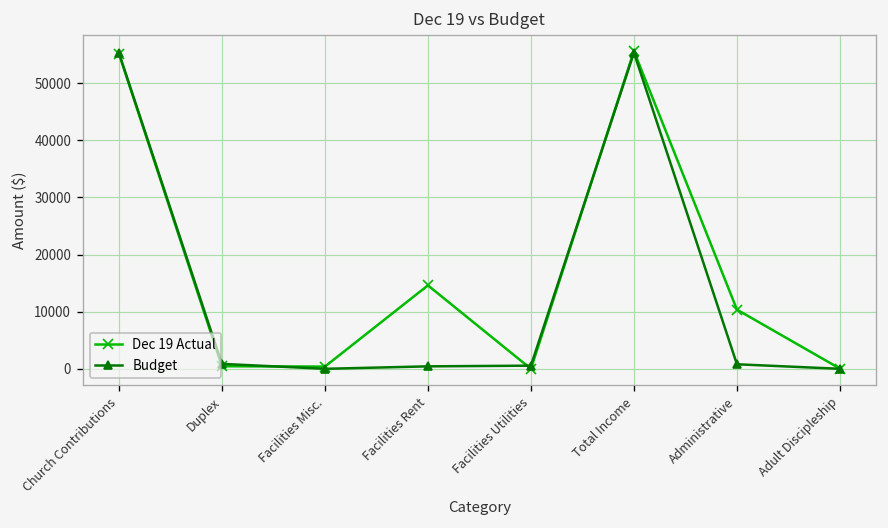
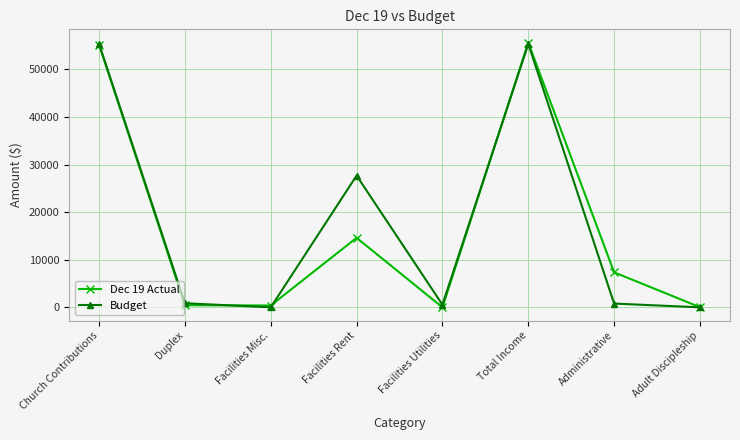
Budget, Facilities Rent: 0 -> 28000
Dec 19 Actual, Administrative: 10000 -> 7000
